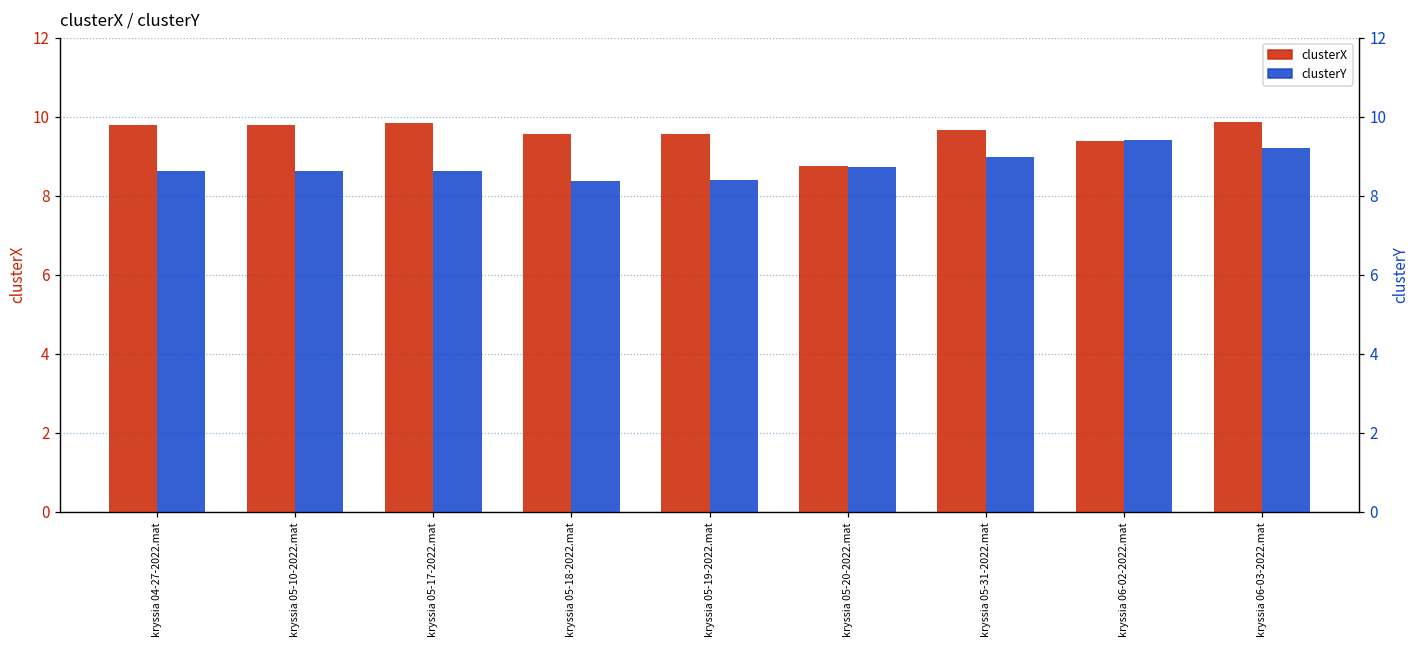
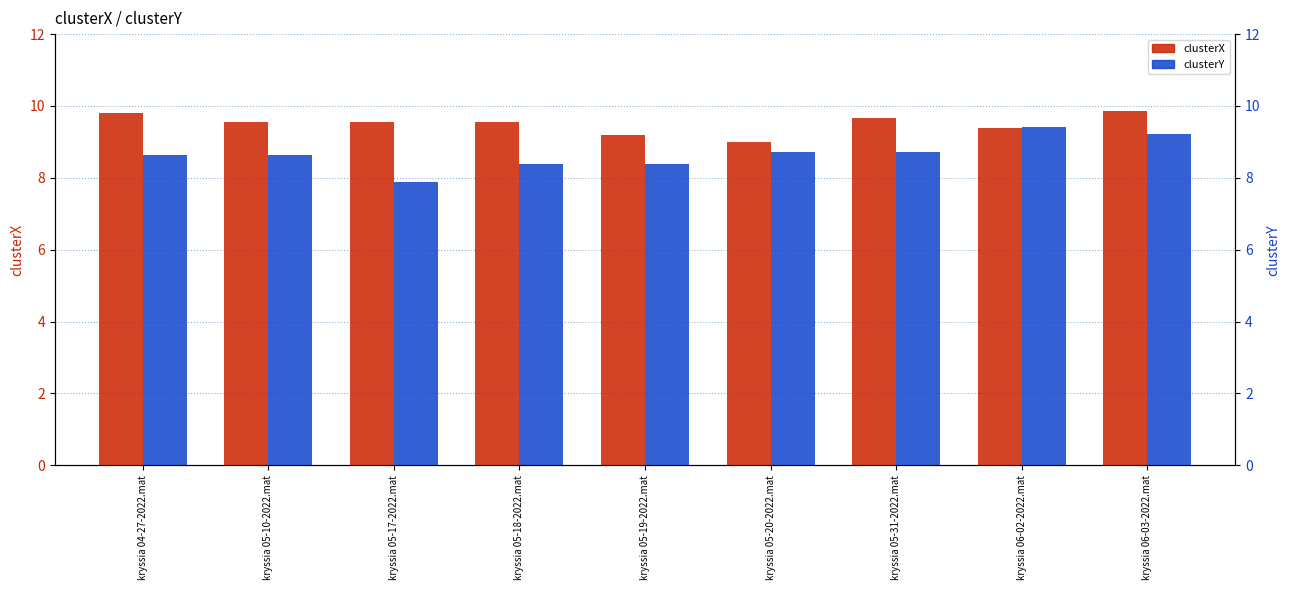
clusterX, kryssia 05-10-2022.mat: 9.8 -> 9.6
clusterX, kryssia 05-17-2022.mat: 9.8 -> 9.6
clusterY, kryssia 05-17-2022.mat: 8.6 -> 7.9
clusterX, kryssia 05-19-2022.mat: 9.6 -> 9.2
clusterX, kryssia 05-20-2022.mat: 8.8 -> 9.0
clusterY, kryssia 05-31-2022.mat: 9.0 -> 8.7
